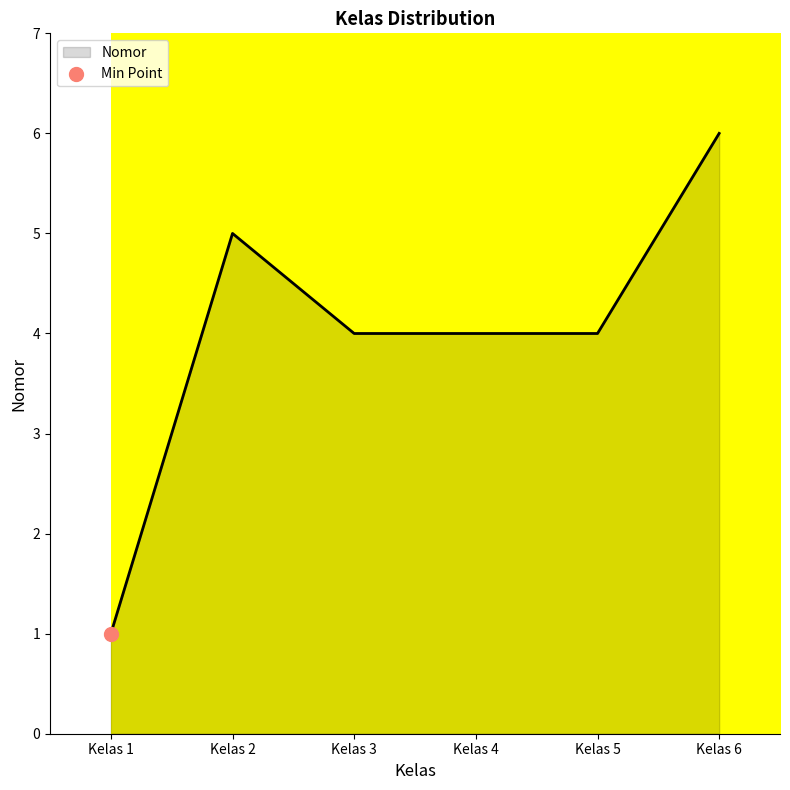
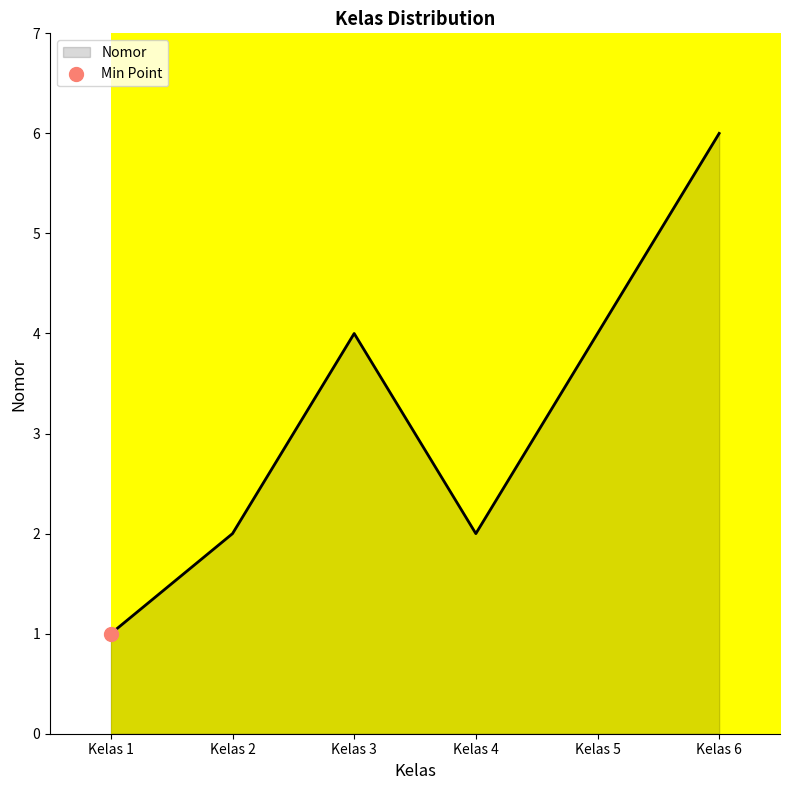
Nomor, Kelas 2: 5 -> 2
Nomor, Kelas 4: 4 -> 2
